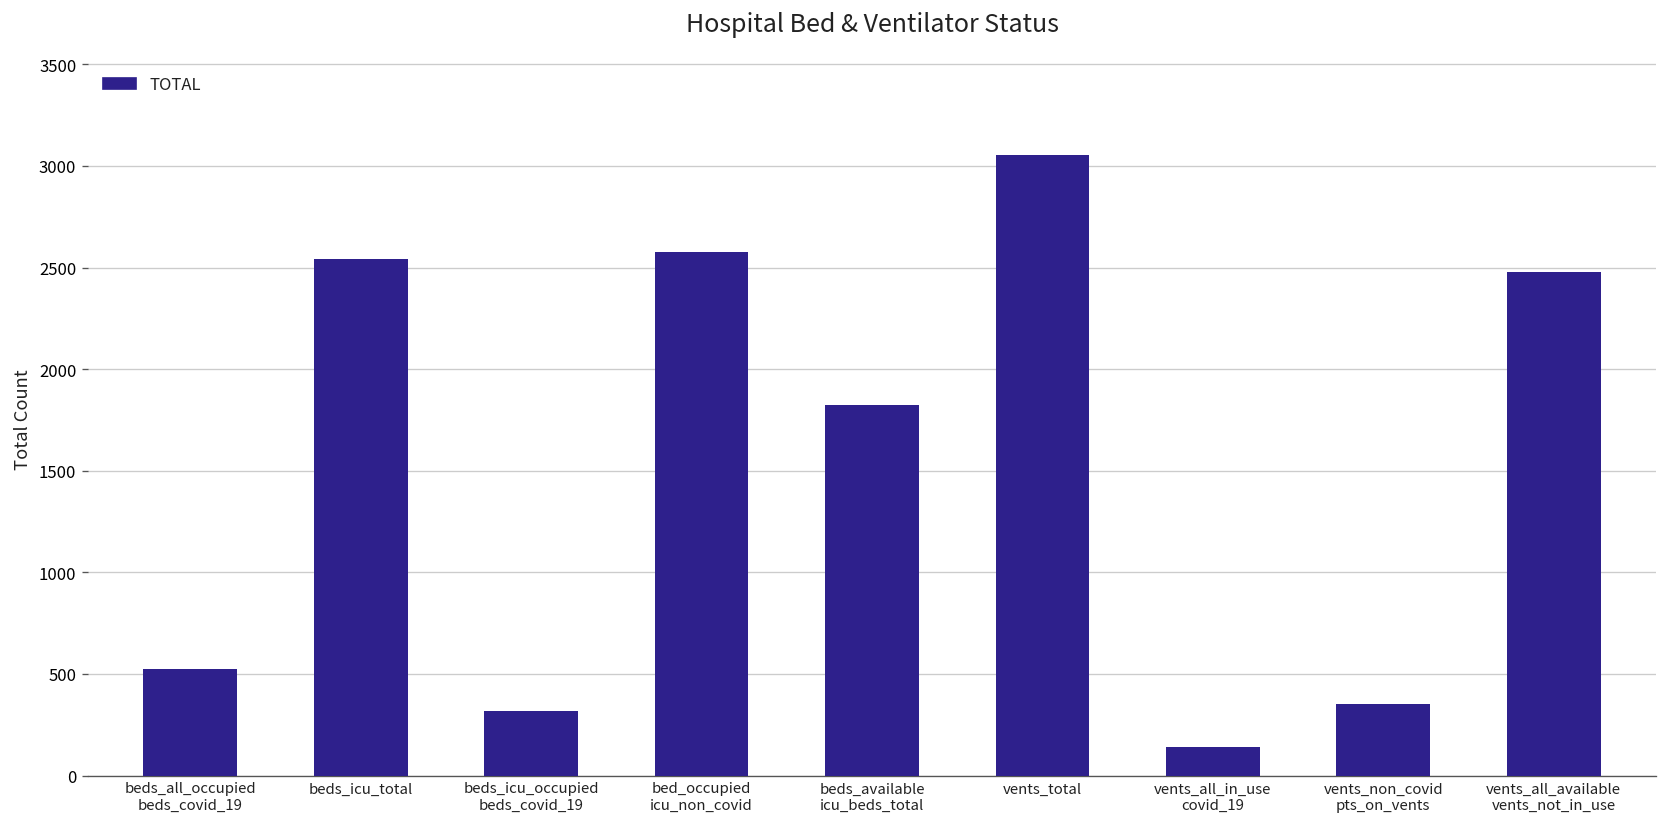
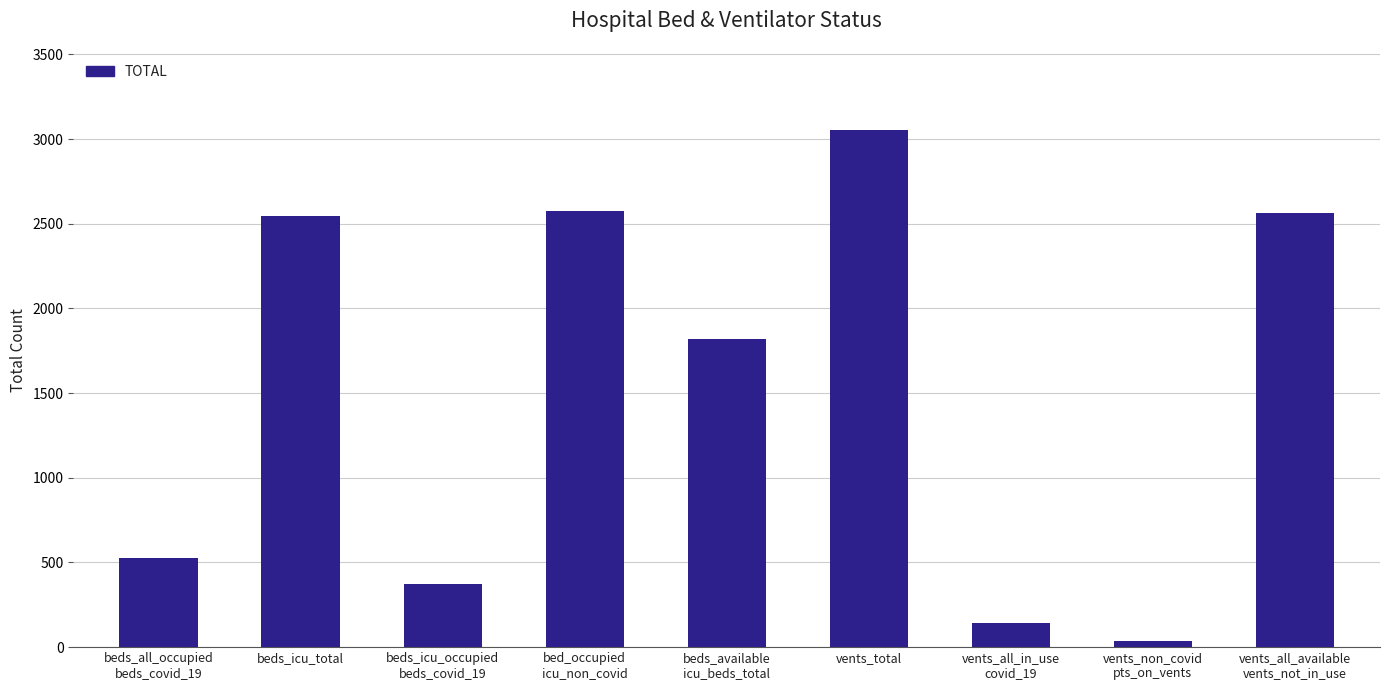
beds_icu_occupied beds_covid_19: 320 -> 370
vents_non_covid pts_on_vents: 350 -> 40
vents_all_available vents_not_in_use: 2480 -> 2560
